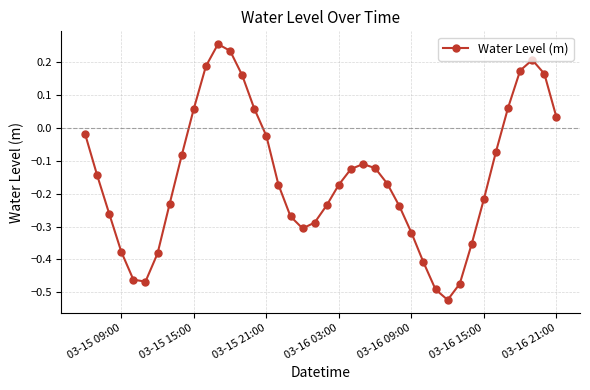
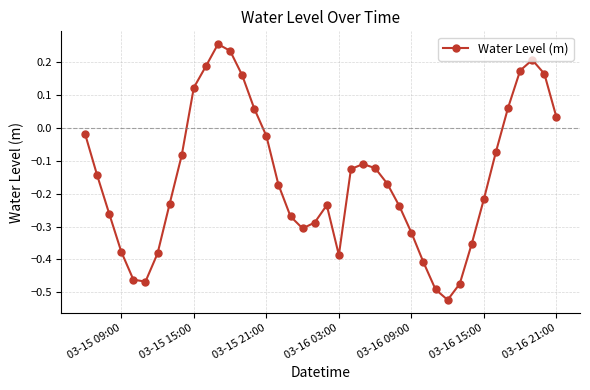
03-15 15:00: 0.06 -> 0.12
03-16 03:00: -0.17 -> -0.39
